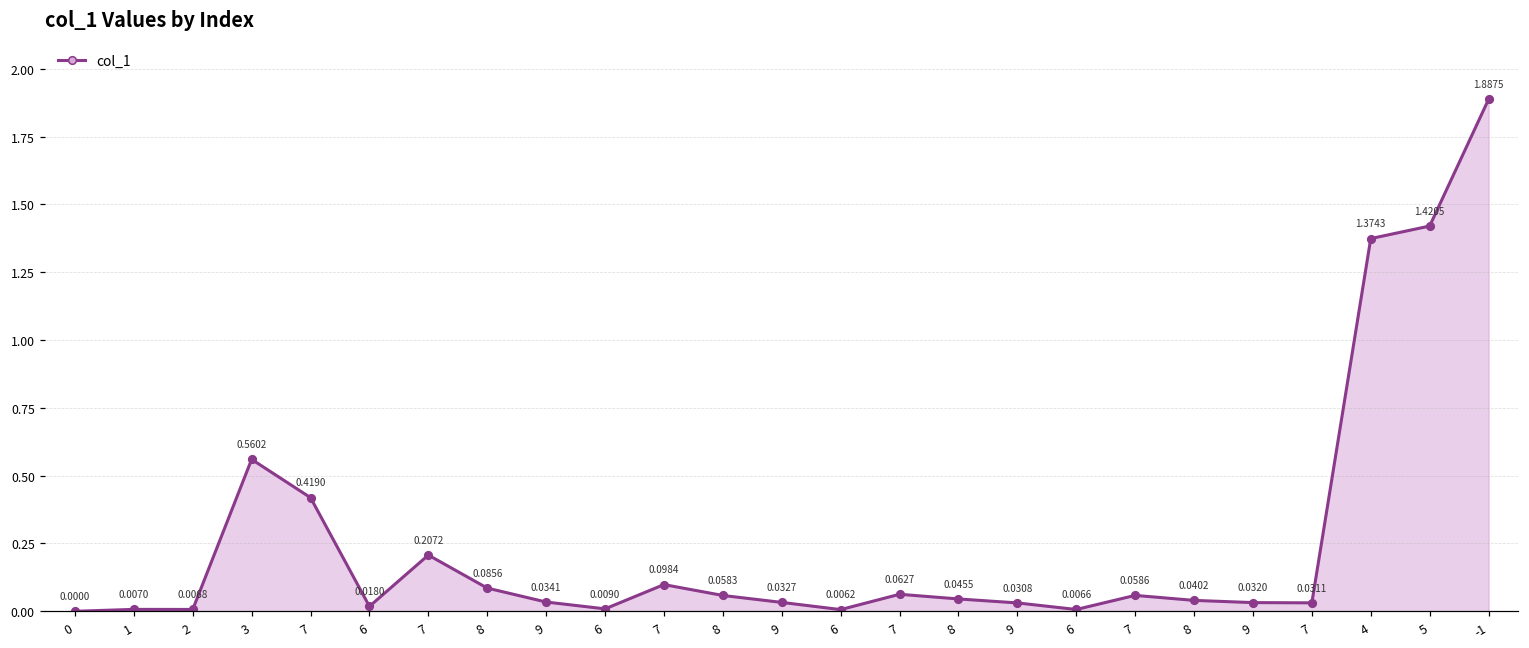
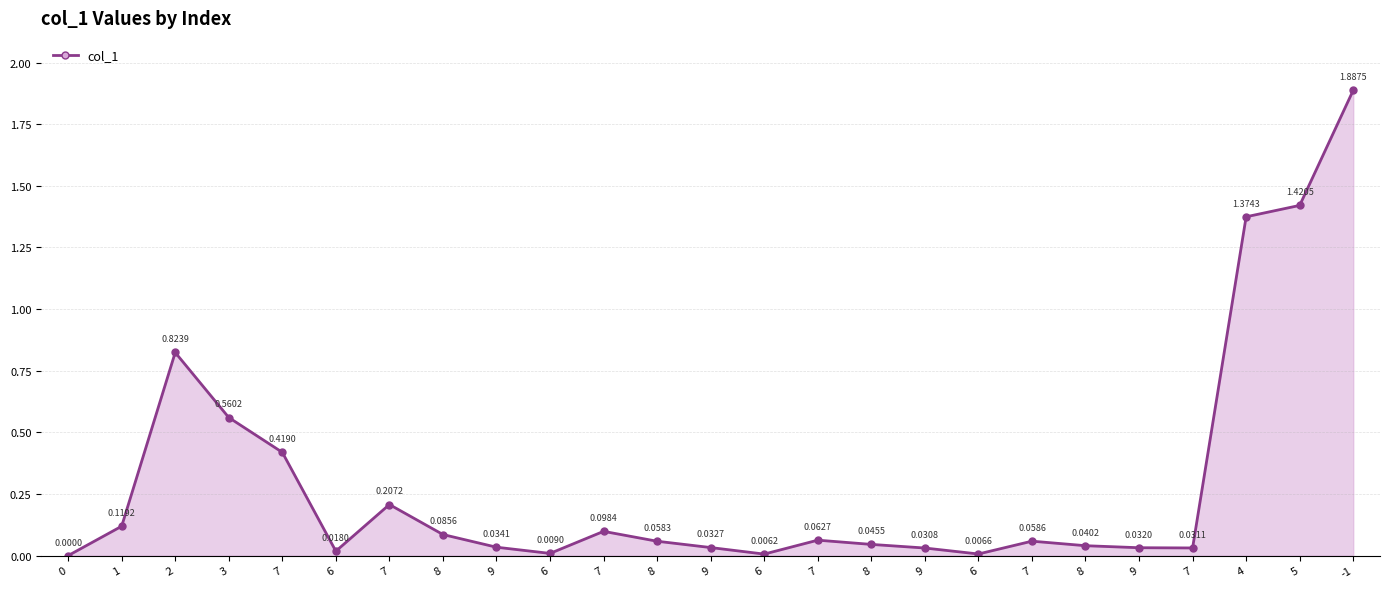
1: 0.0070 -> 0.1192
2: 0.0068 -> 0.8239
